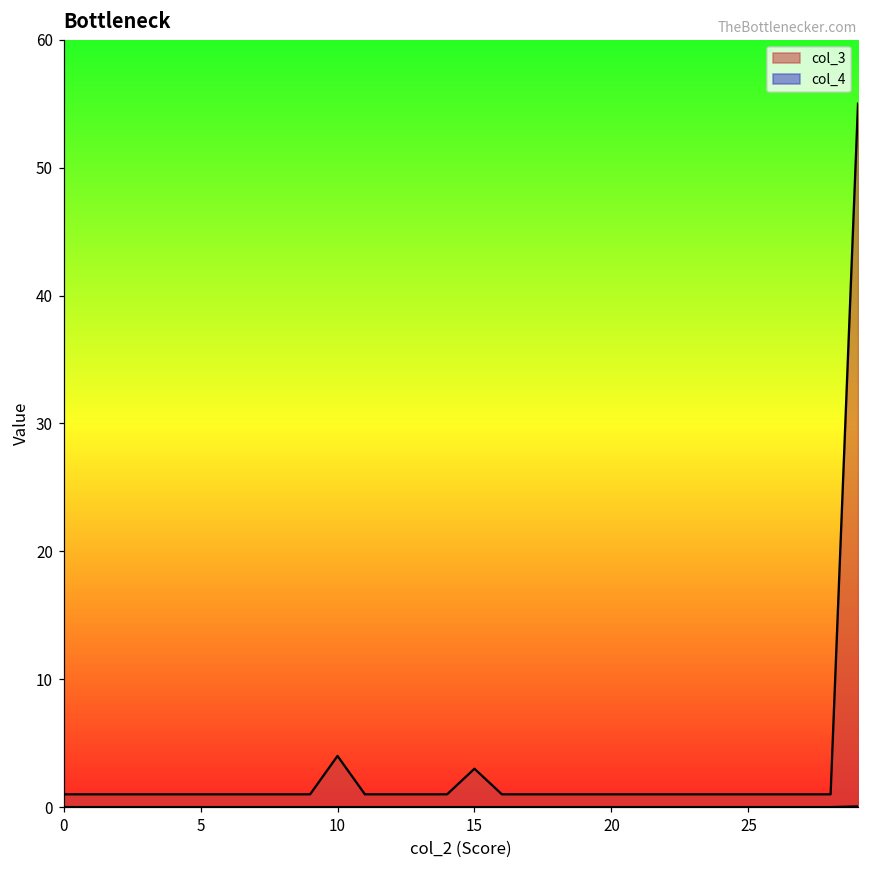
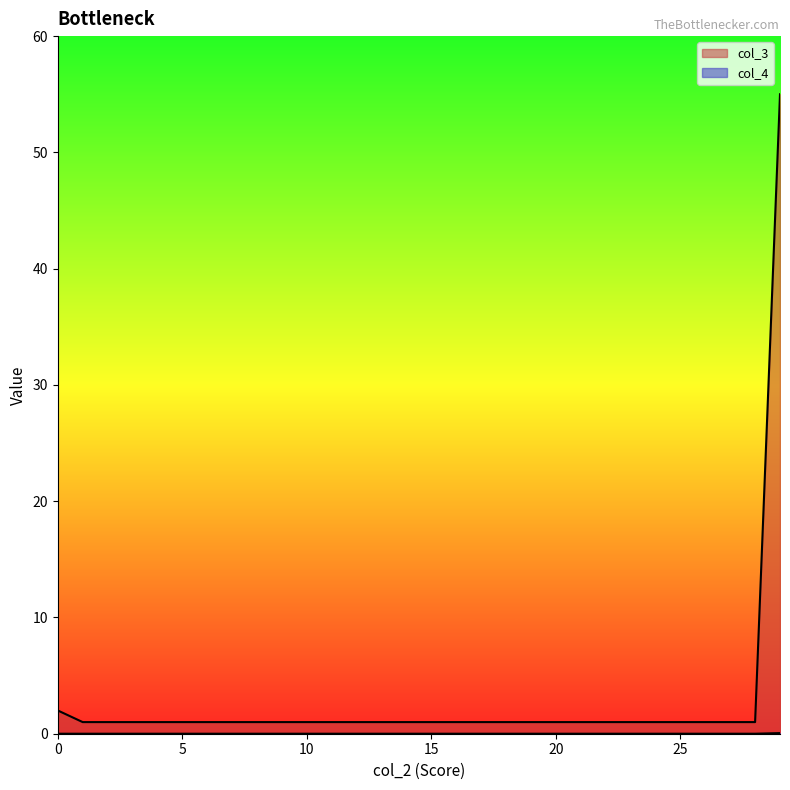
col_3, 0: 1 -> 2
col_3, 10: 4 -> 1
col_3, 15: 3 -> 1
